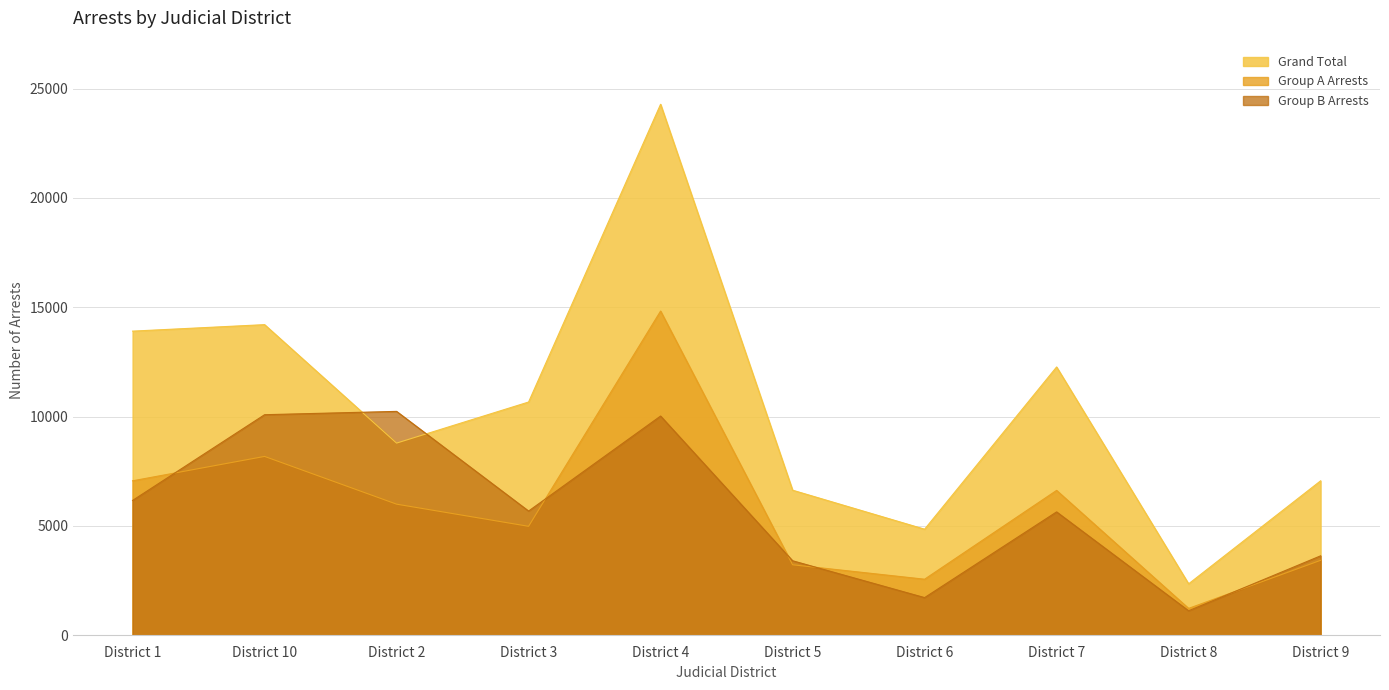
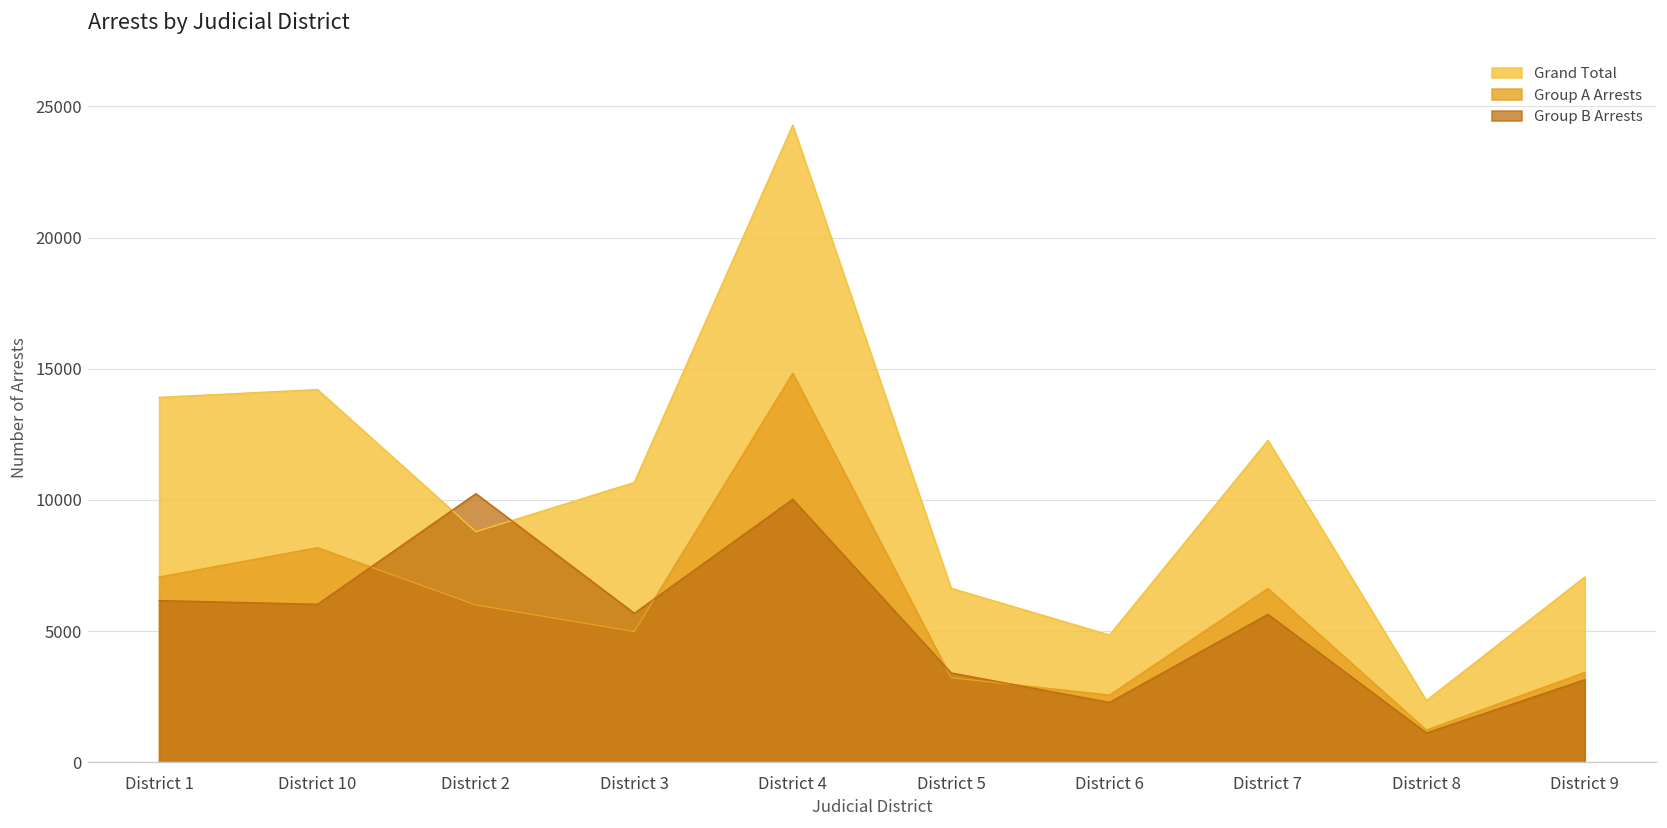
Group B Arrests, District 10: 10100 -> 6000
Group B Arrests, District 6: 1700 -> 2300
Group B Arrests, District 9: 3600 -> 3200
